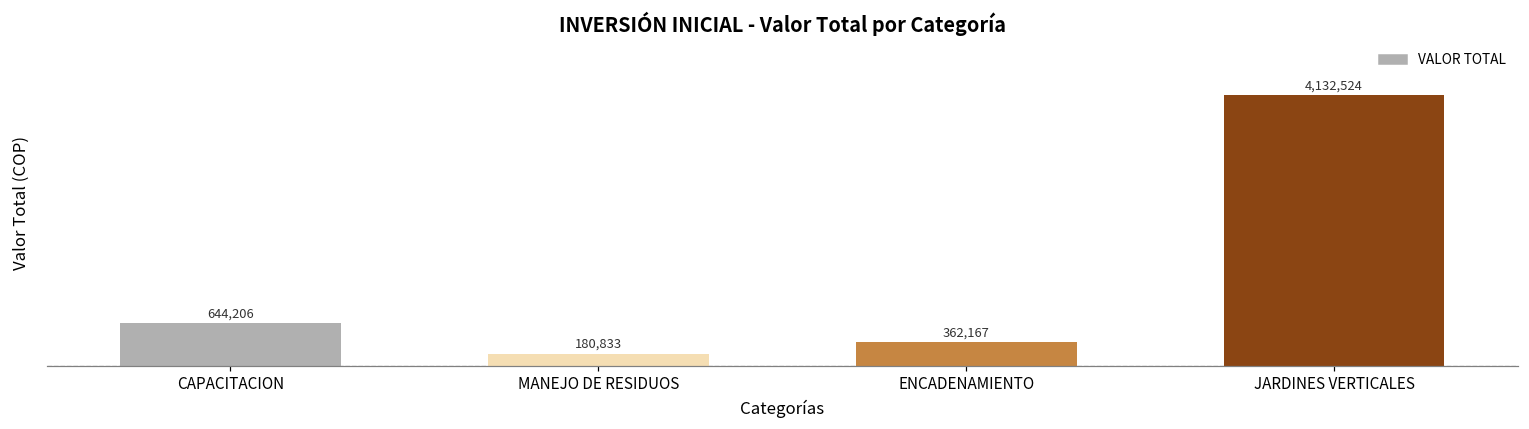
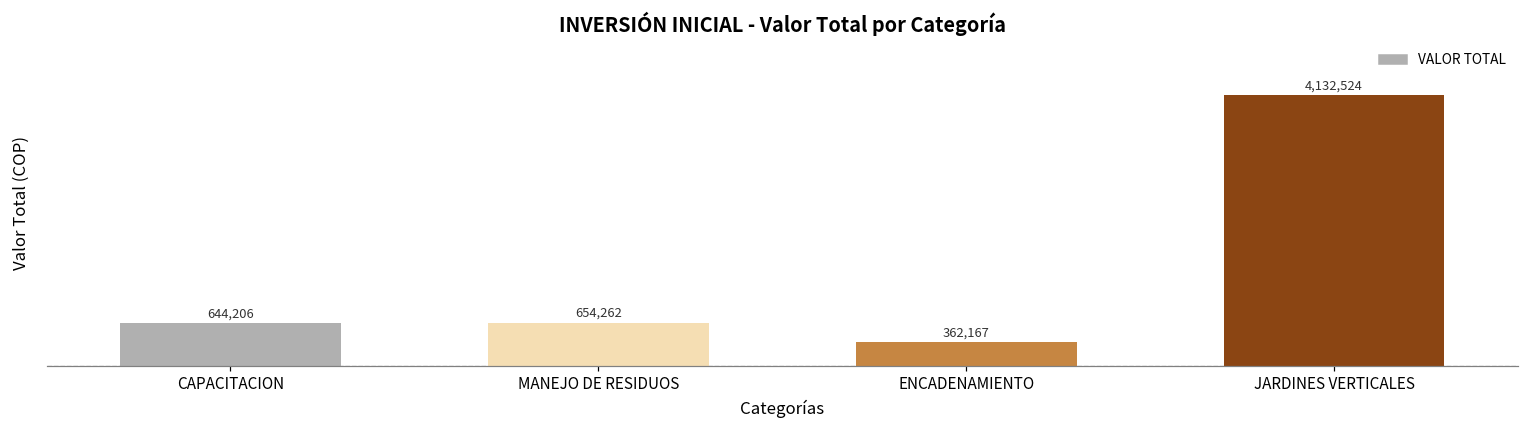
MANEJO DE RESIDUOS: 180,833 -> 654,262
